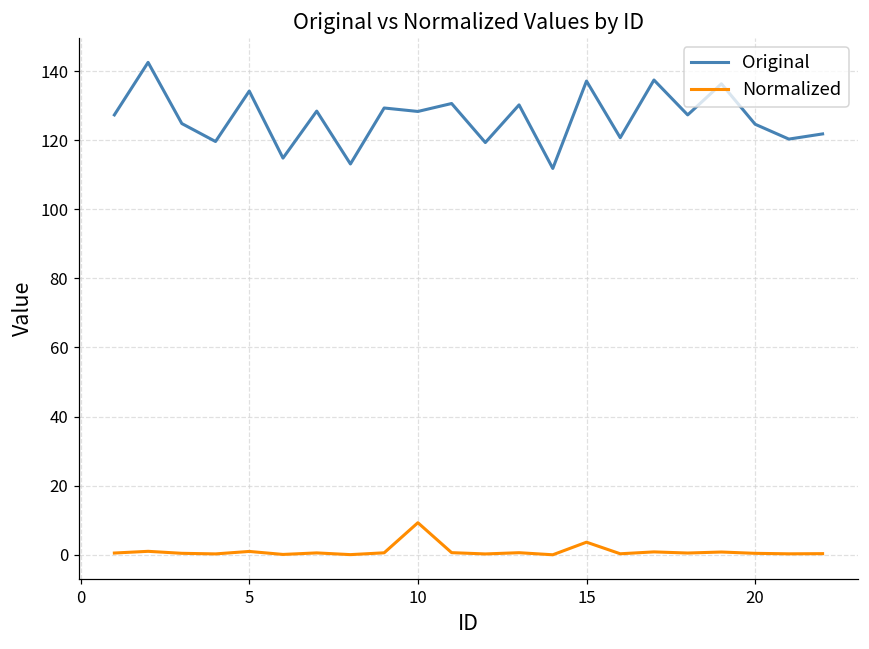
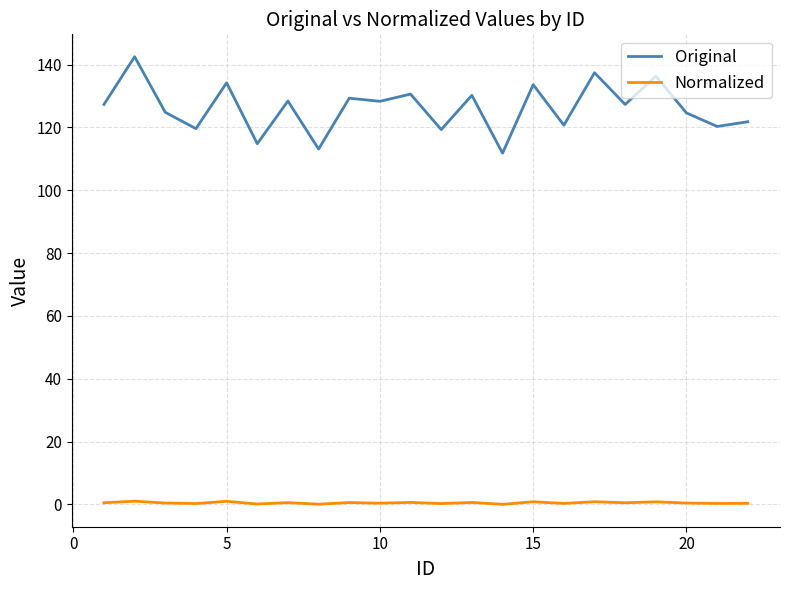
Normalized, 10: 9 -> 0
Original, 15: 137 -> 134
Normalized, 15: 4 -> 1
